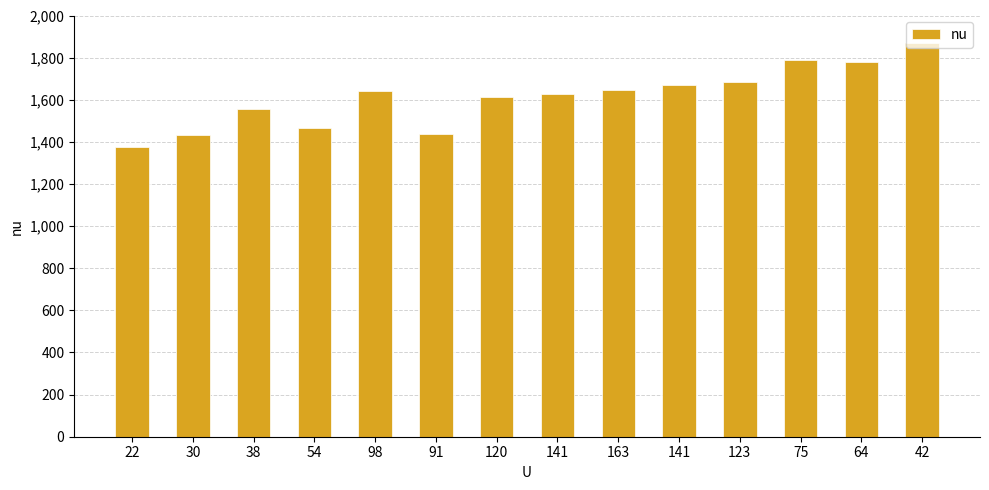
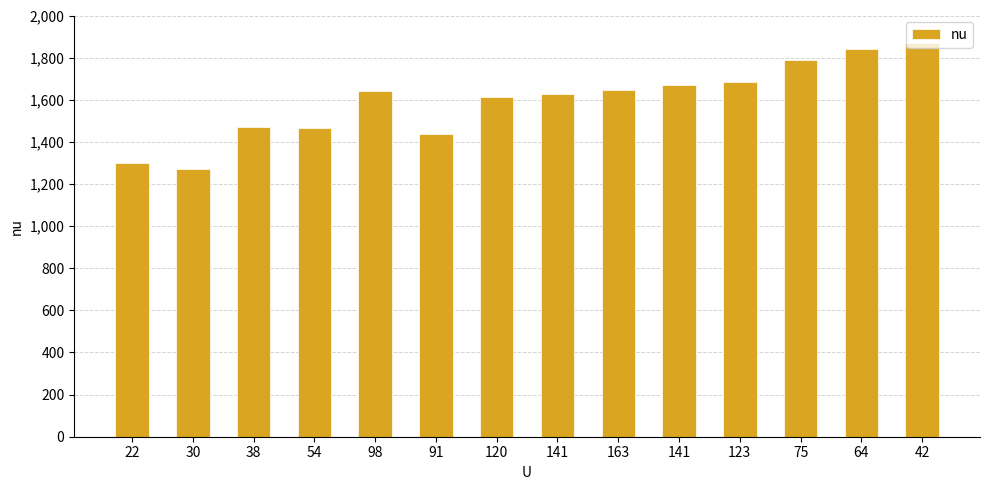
22: 1,380 -> 1,300
30: 1,430 -> 1,270
38: 1,550 -> 1,470
64: 1,780 -> 1,840
